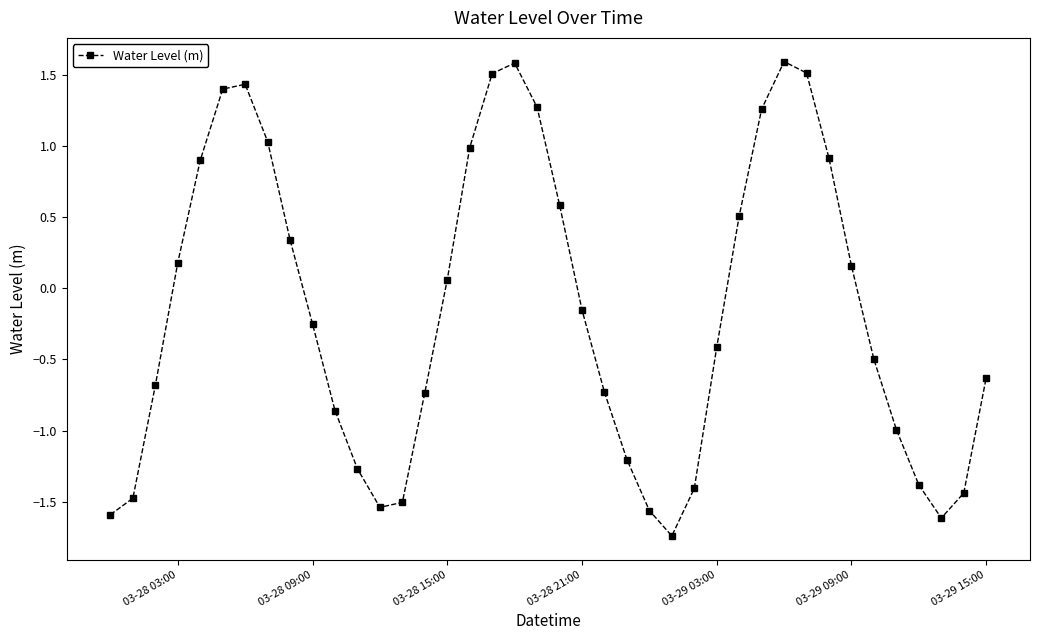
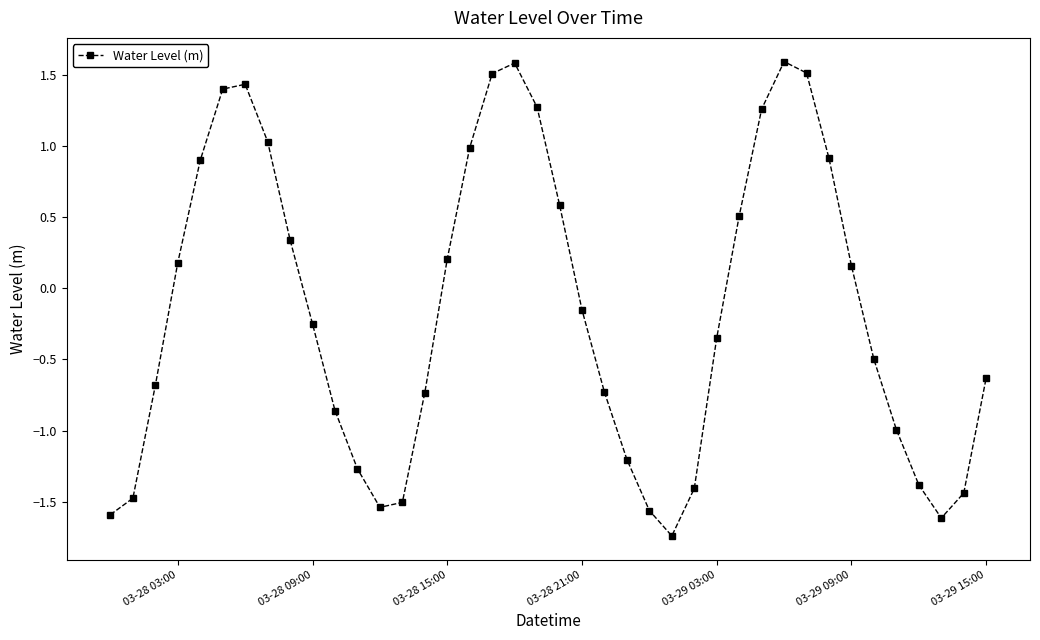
03-28 15:00: 0.06 -> 0.21
03-29 03:00: -0.41 -> -0.35
